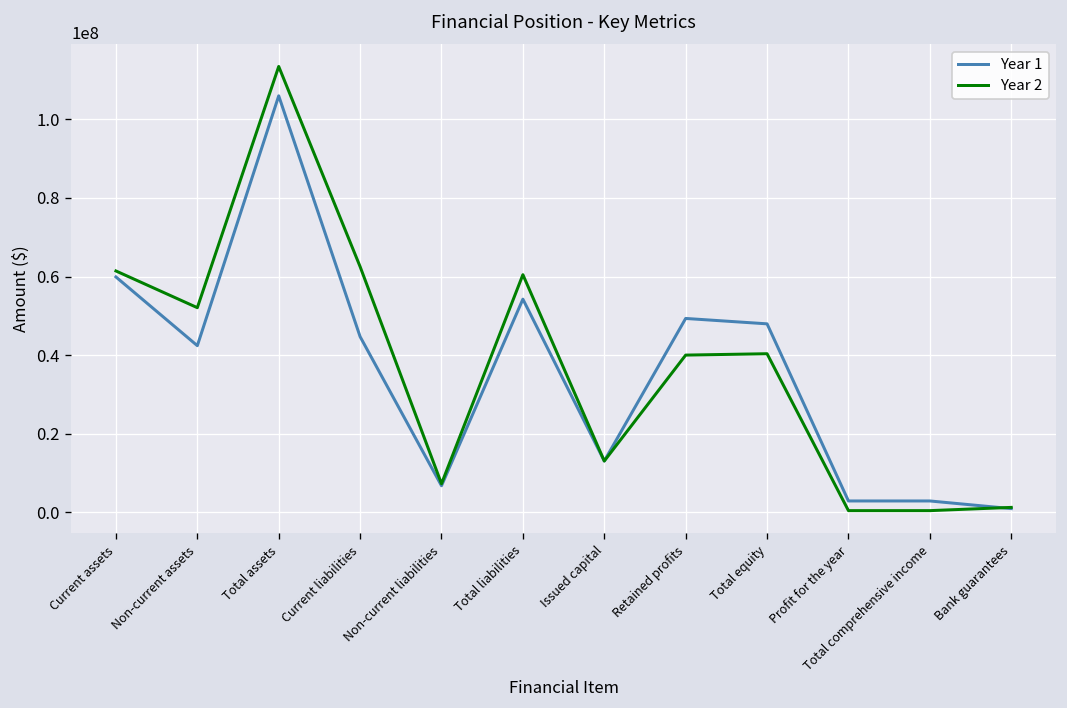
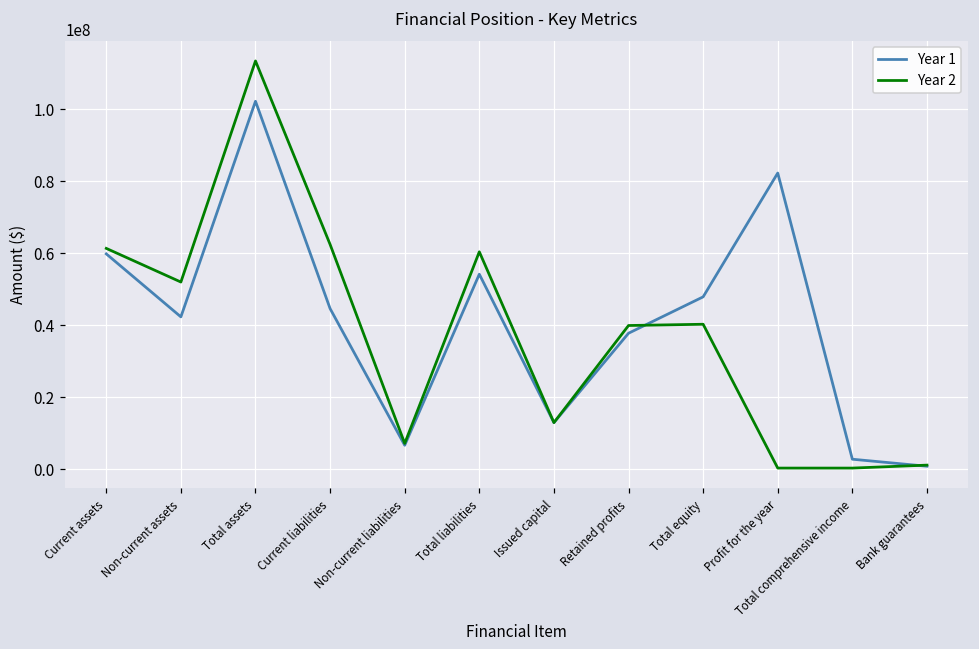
Year 1, Total assets: 106000000 -> 102000000
Year 1, Retained profits: 49000000 -> 38000000
Year 1, Profit for the year: 3000000 -> 82000000
